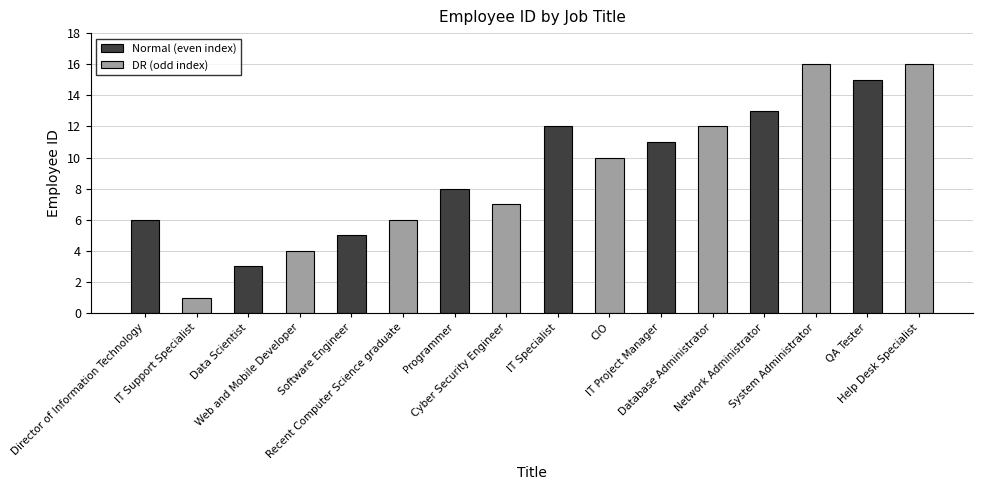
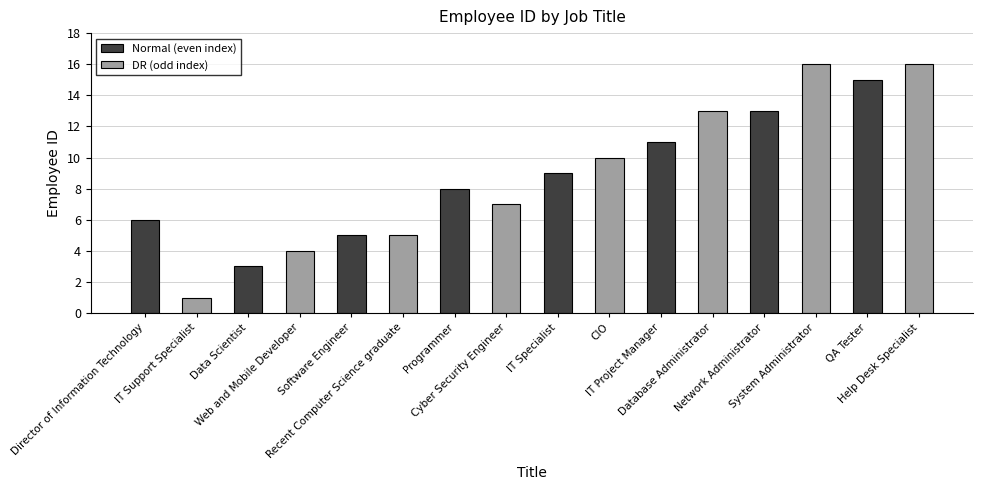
Recent Computer Science graduate: 6 -> 5
IT Specialist: 12 -> 9
Database Administrator: 12 -> 13
